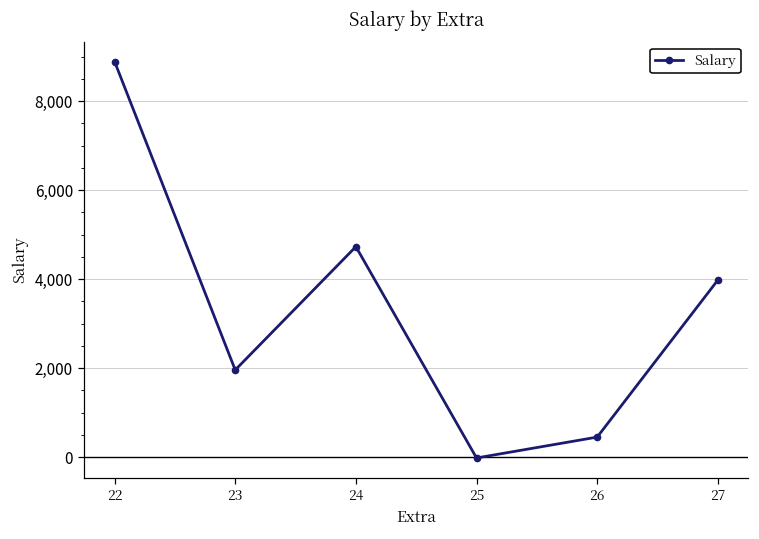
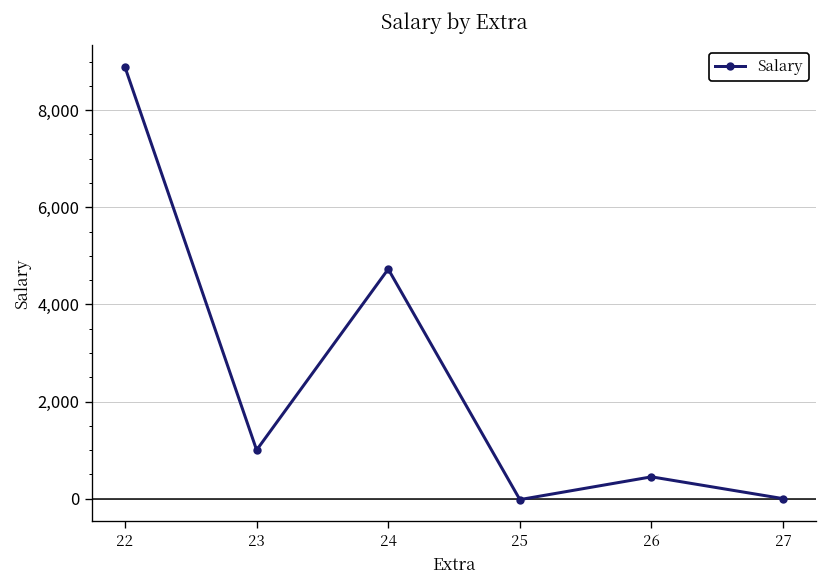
23: 2,000 -> 1,000
27: 4,000 -> 0
